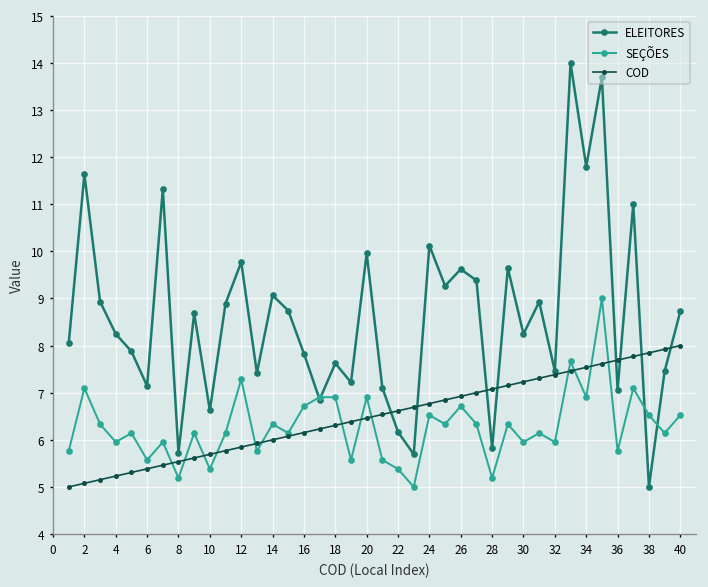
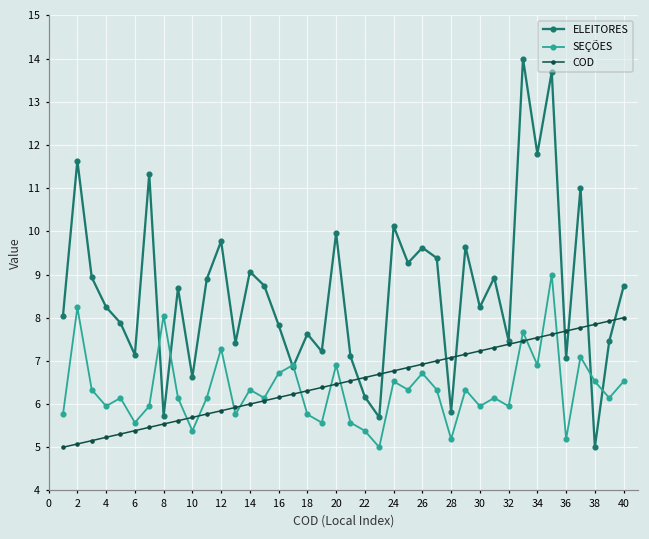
SEÇÕES, 2: 7.1 -> 8.2
SEÇÕES, 8: 5.2 -> 8.0
SEÇÕES, 18: 6.9 -> 5.8
SEÇÕES, 36: 5.8 -> 5.2
